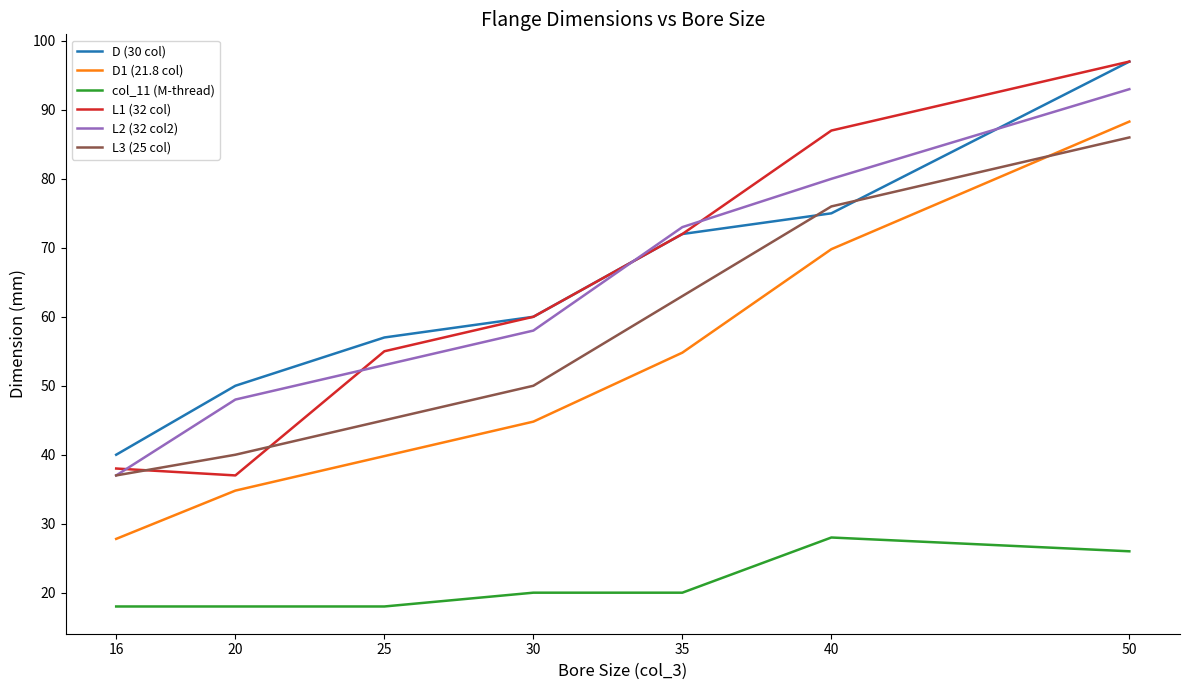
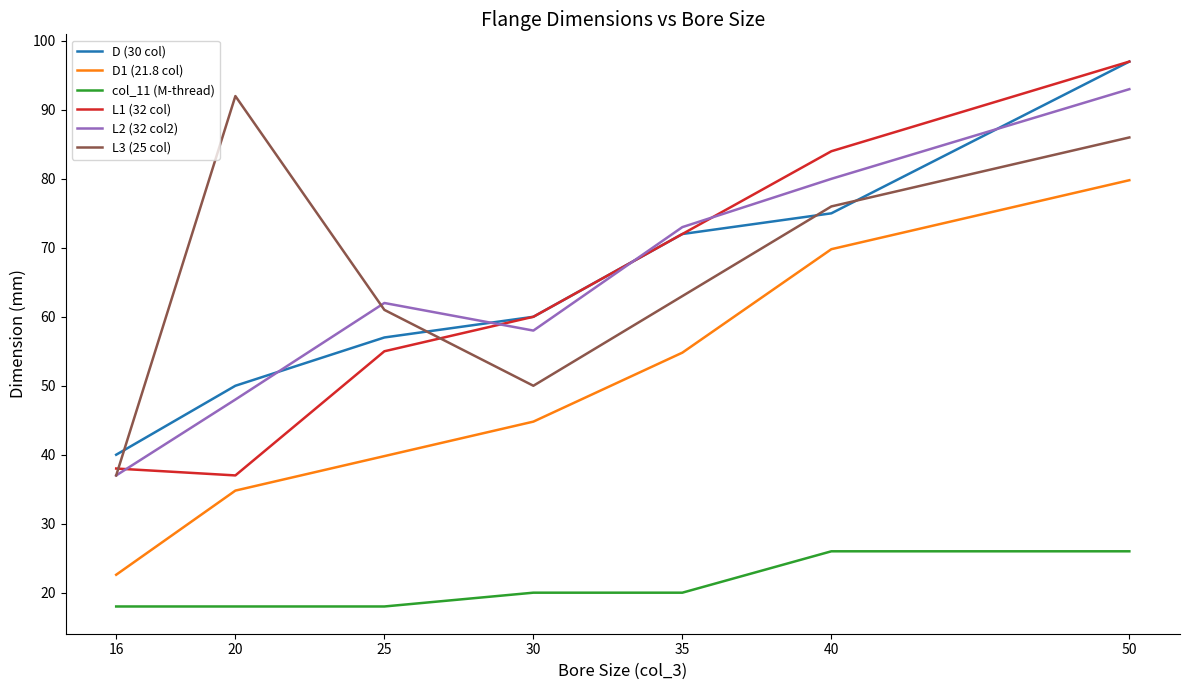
D1 (21.8 col), 16: 28 -> 23
L3 (25 col), 20: 40 -> 92
L2 (32 col2), 25: 53 -> 62
L3 (25 col), 25: 45 -> 61
col_11 (M-thread), 40: 28 -> 26
L1 (32 col), 40: 87 -> 84
D1 (21.8 col), 50: 88 -> 80
